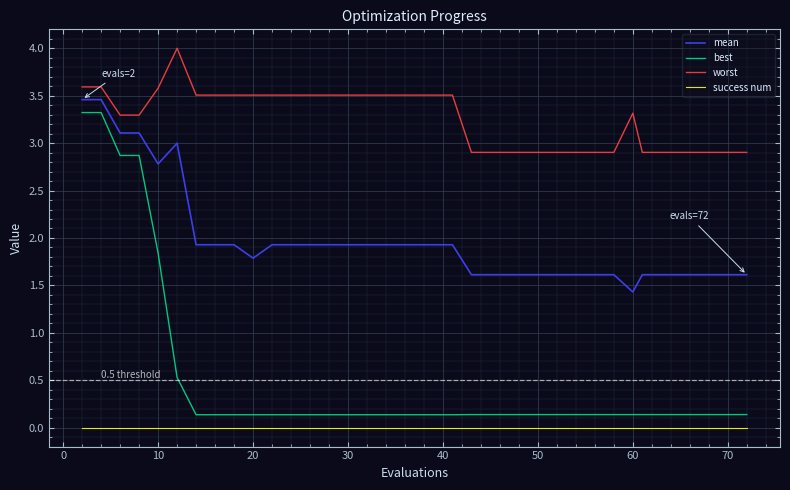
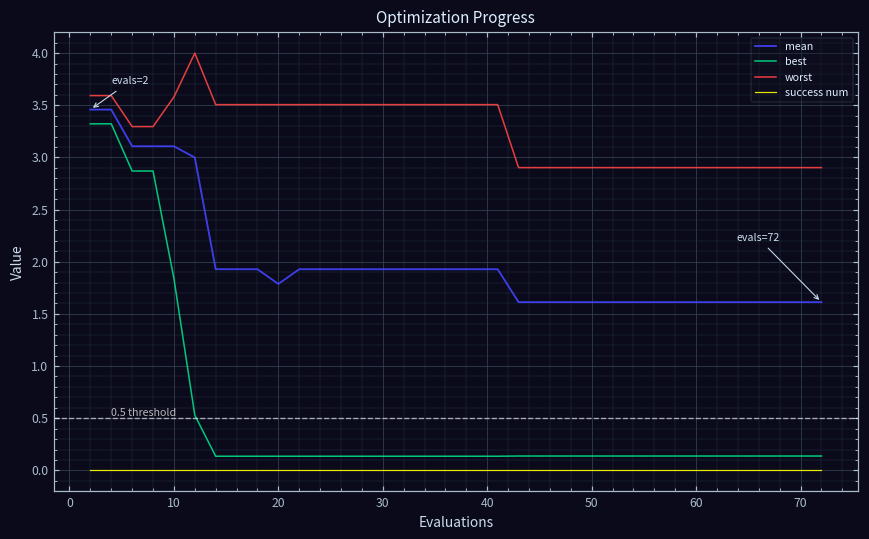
mean, 10: 2.8 -> 3.1
mean, 60: 1.4 -> 1.6
worst, 60: 3.3 -> 2.9
